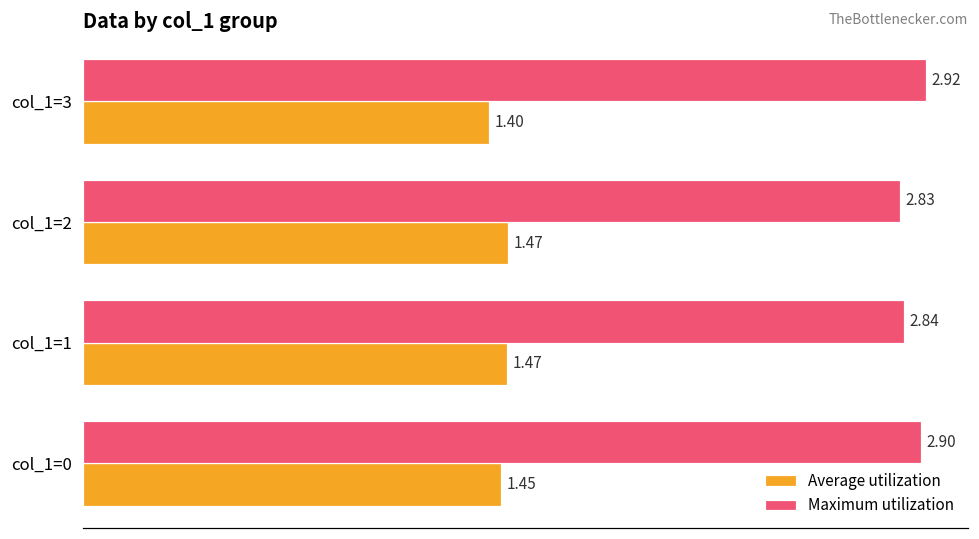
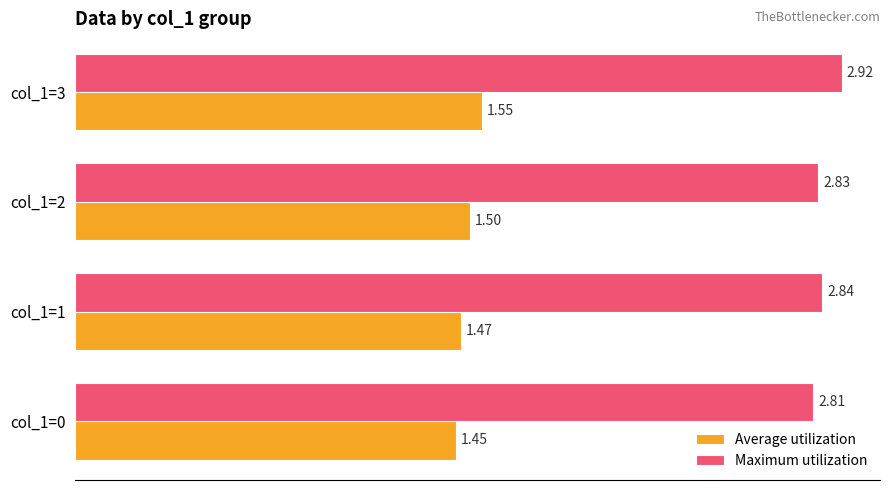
Average utilization, col_1=3: 1.40 -> 1.55
Average utilization, col_1=2: 1.47 -> 1.50
Maximum utilization, col_1=0: 2.90 -> 2.81
